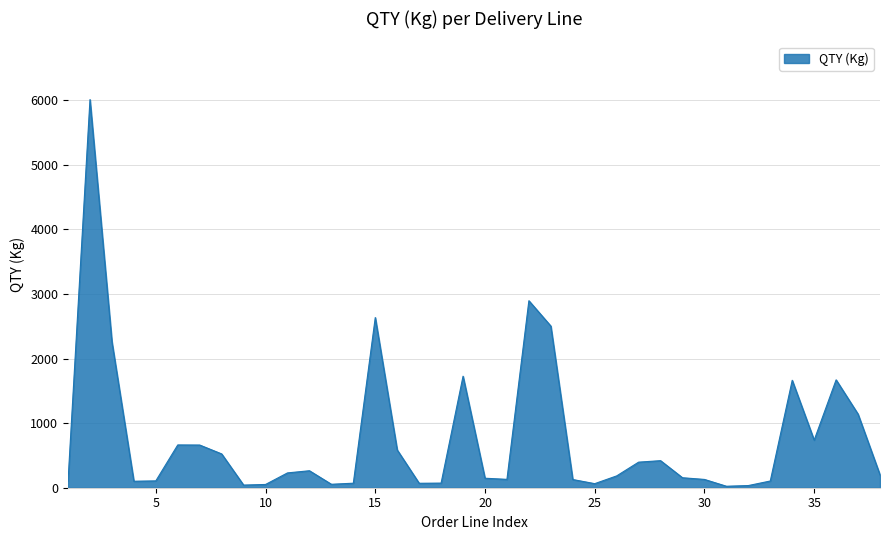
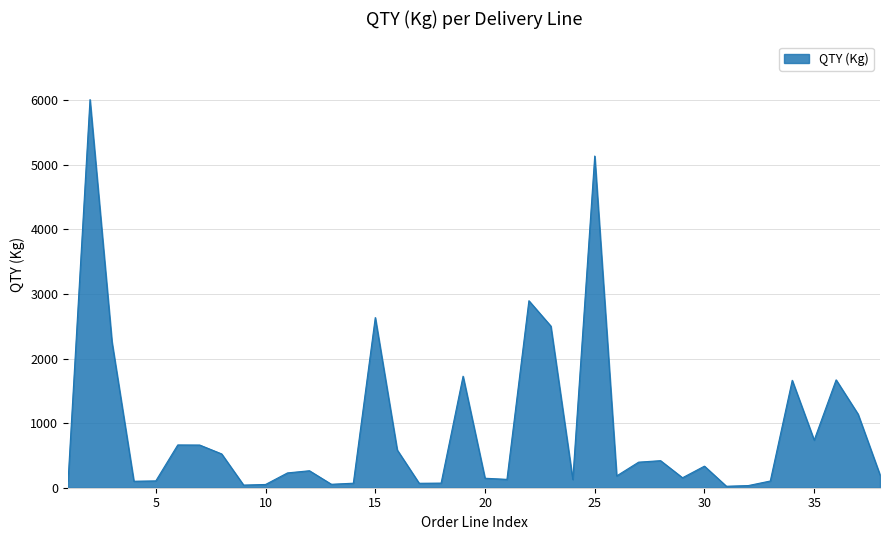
25: 100 -> 5100
30: 100 -> 300
